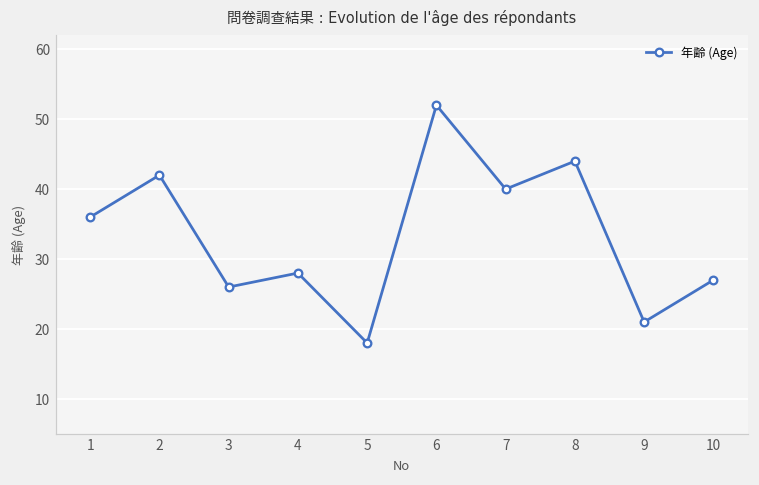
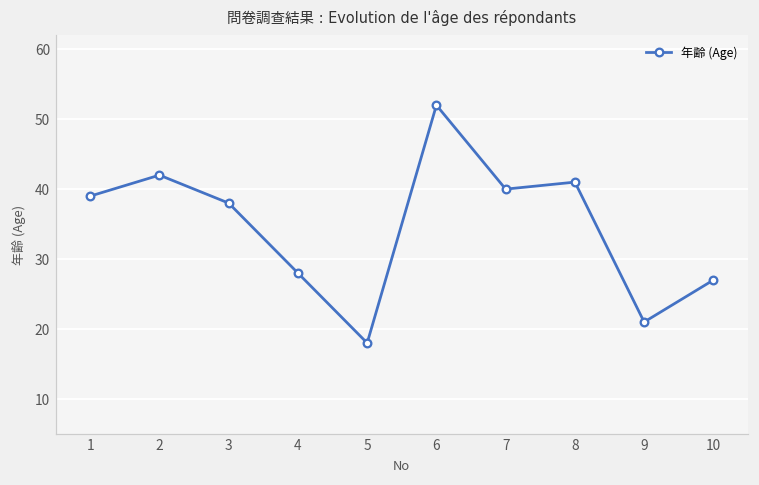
1: 36 -> 39
3: 26 -> 38
8: 44 -> 41
